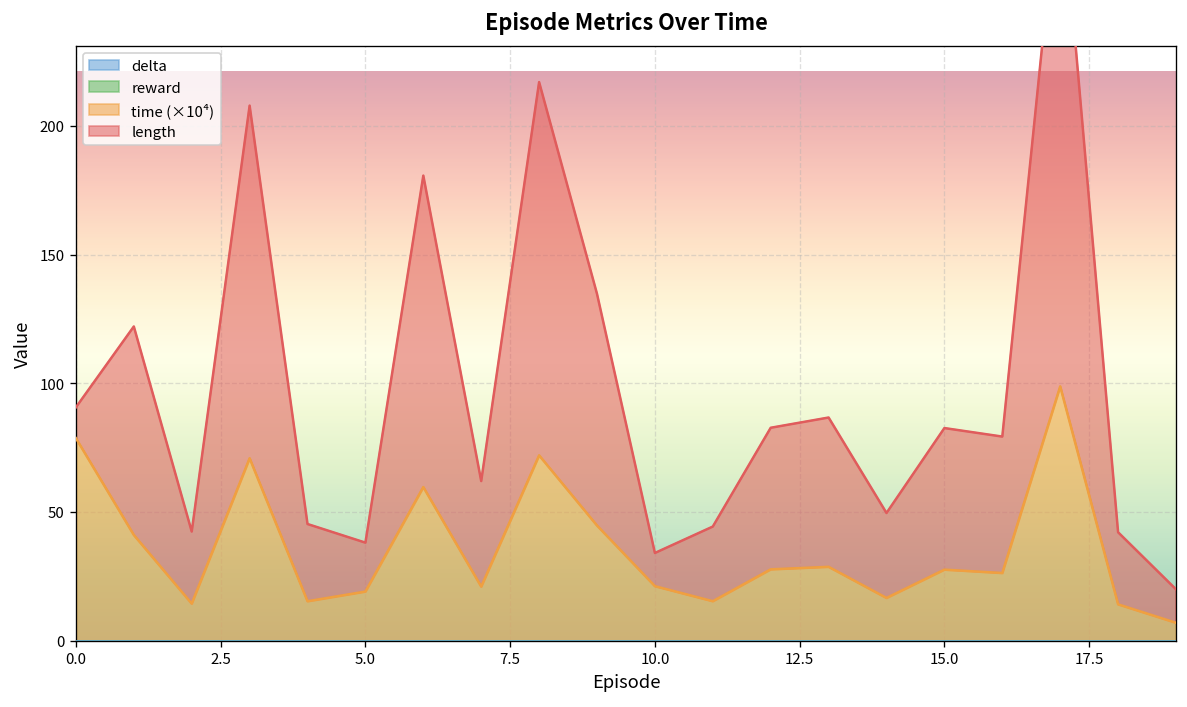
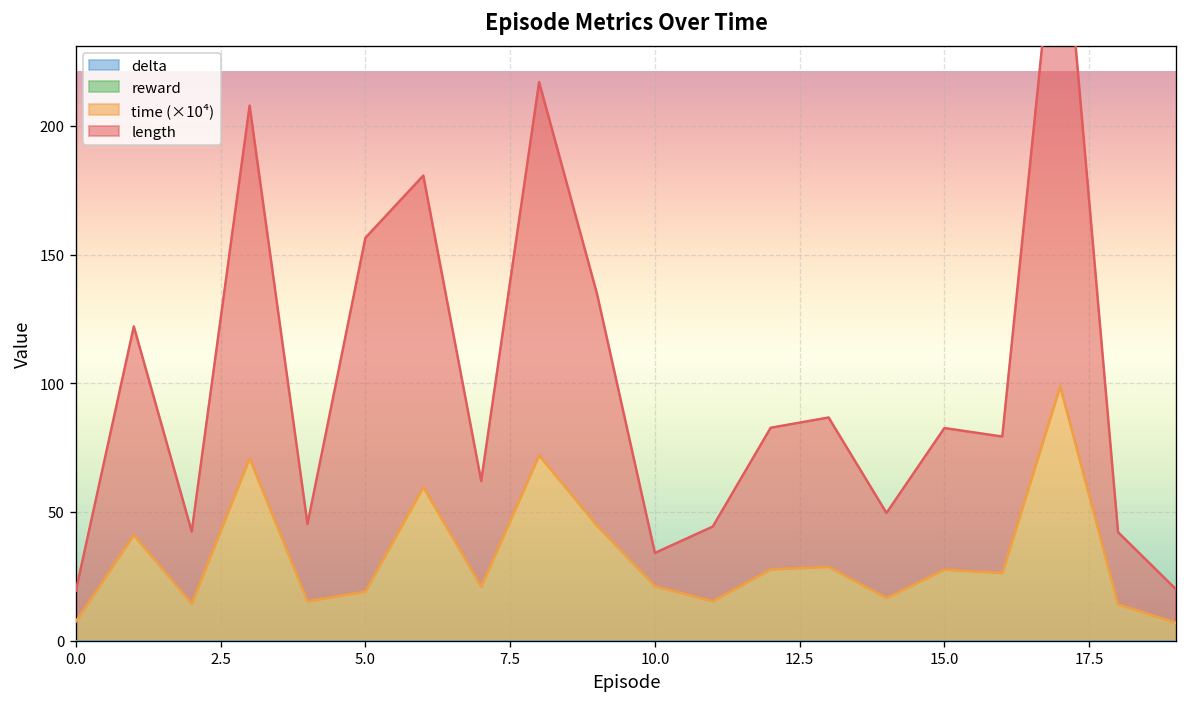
time (×10⁴), 0.0: 79 -> 7
length, 5.0: 19 -> 137
